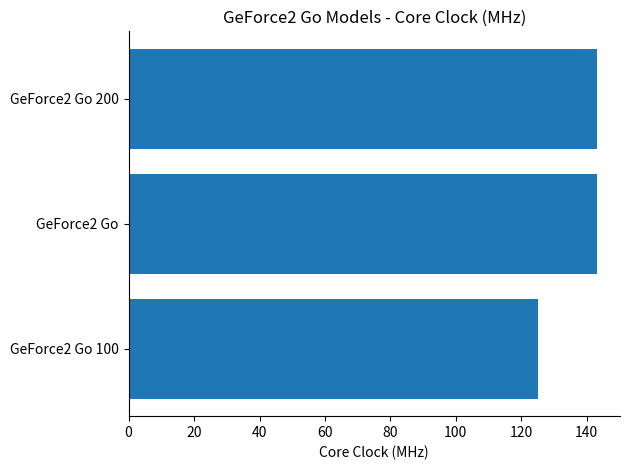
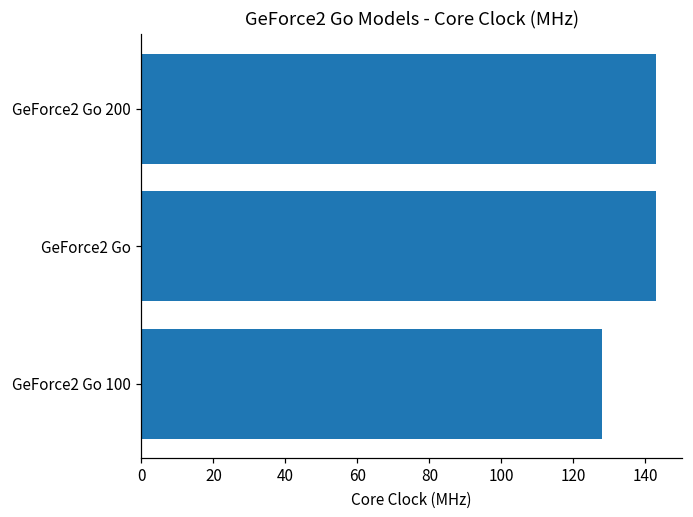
GeForce2 Go 100: 125 -> 128
